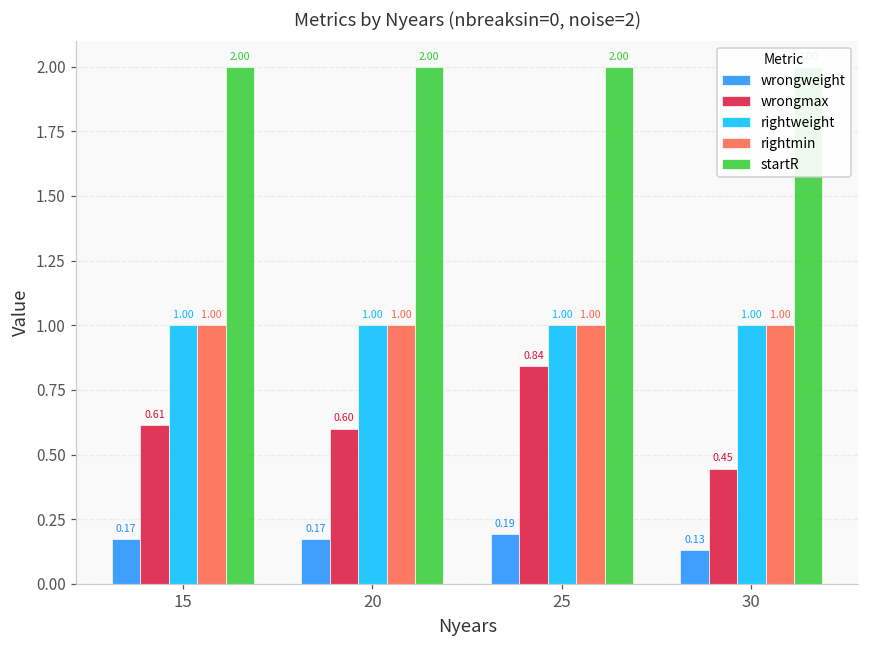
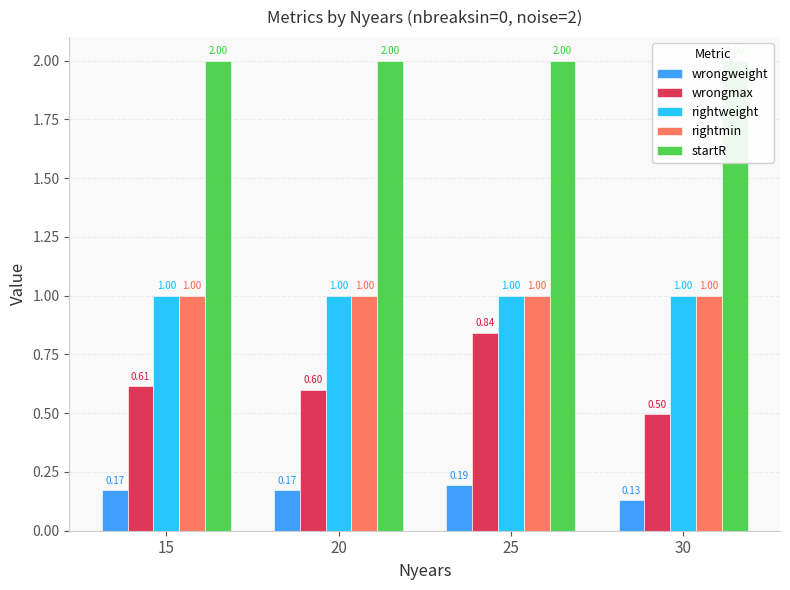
wrongmax, 30: 0.45 -> 0.50
